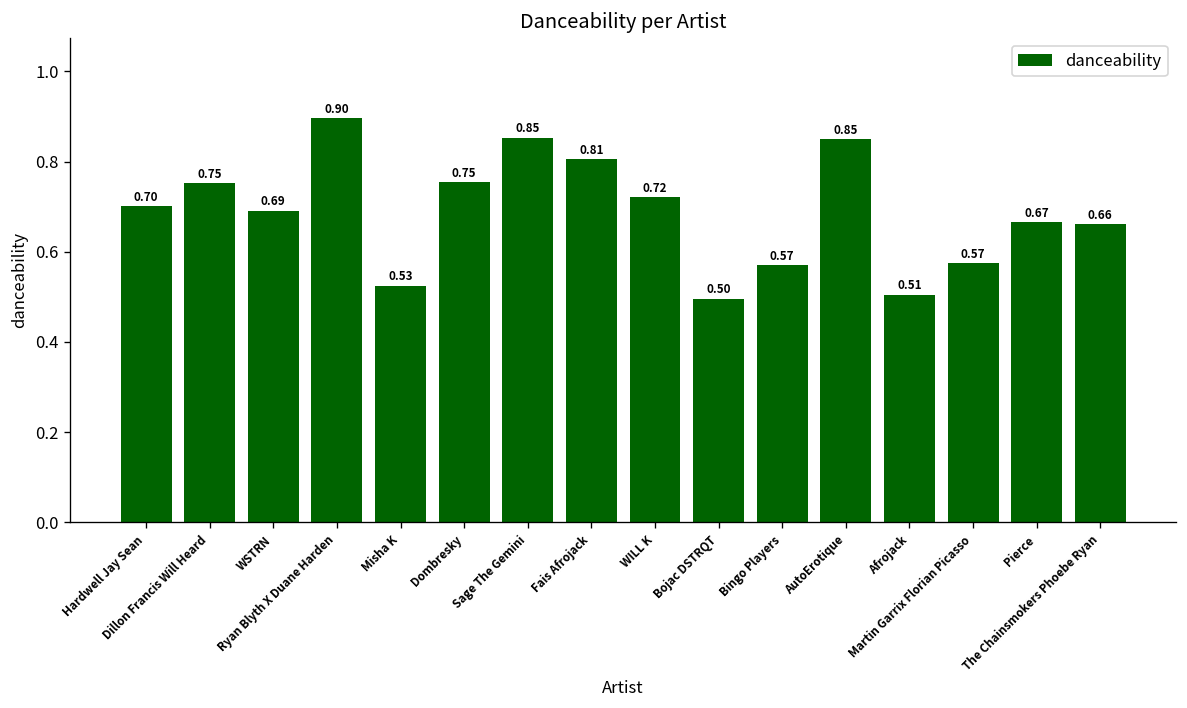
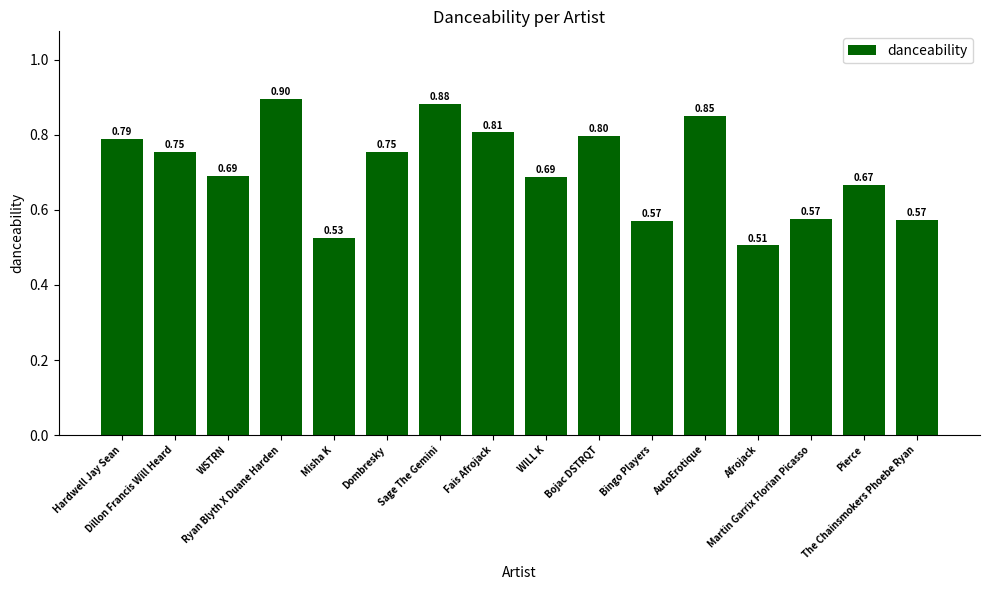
Hardwell Jay Sean: 0.70 -> 0.79
Sage The Gemini: 0.85 -> 0.88
WILL K: 0.72 -> 0.69
Bojac DSTRQT: 0.50 -> 0.80
The Chainsmokers Phoebe Ryan: 0.66 -> 0.57
